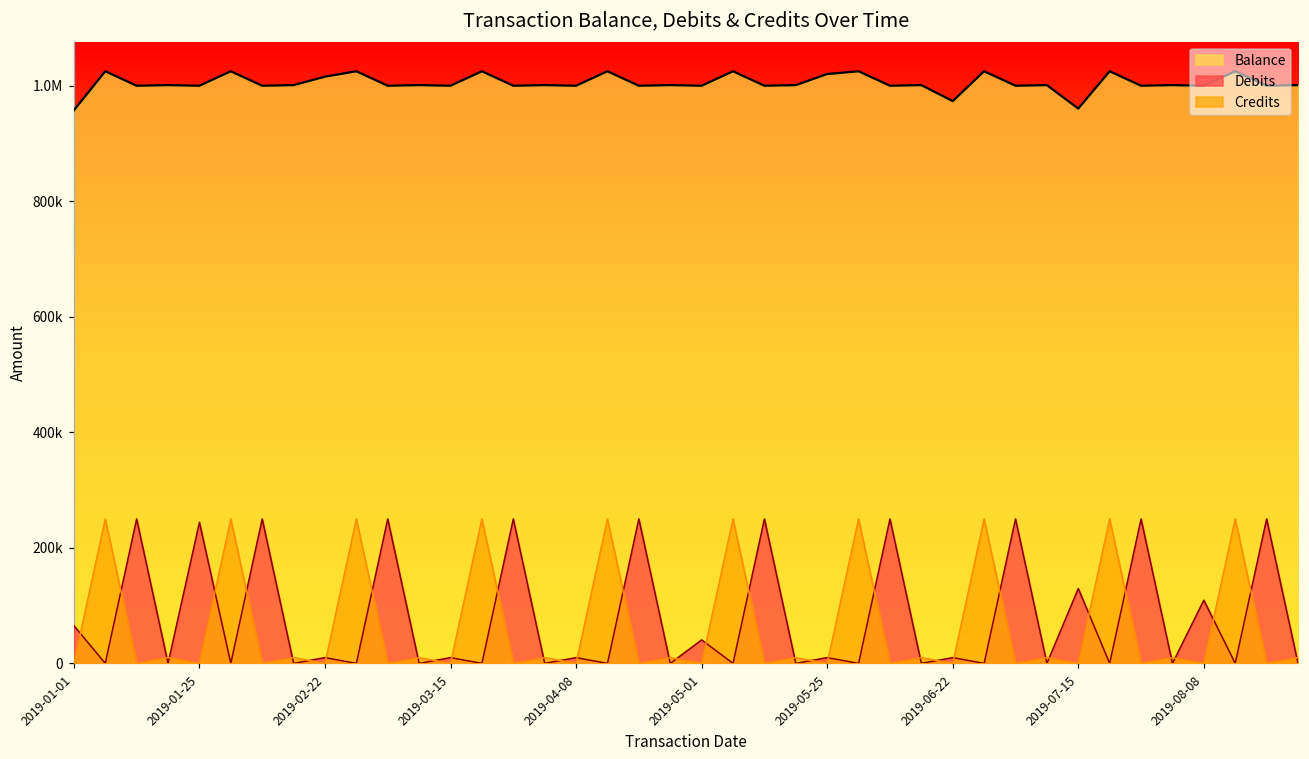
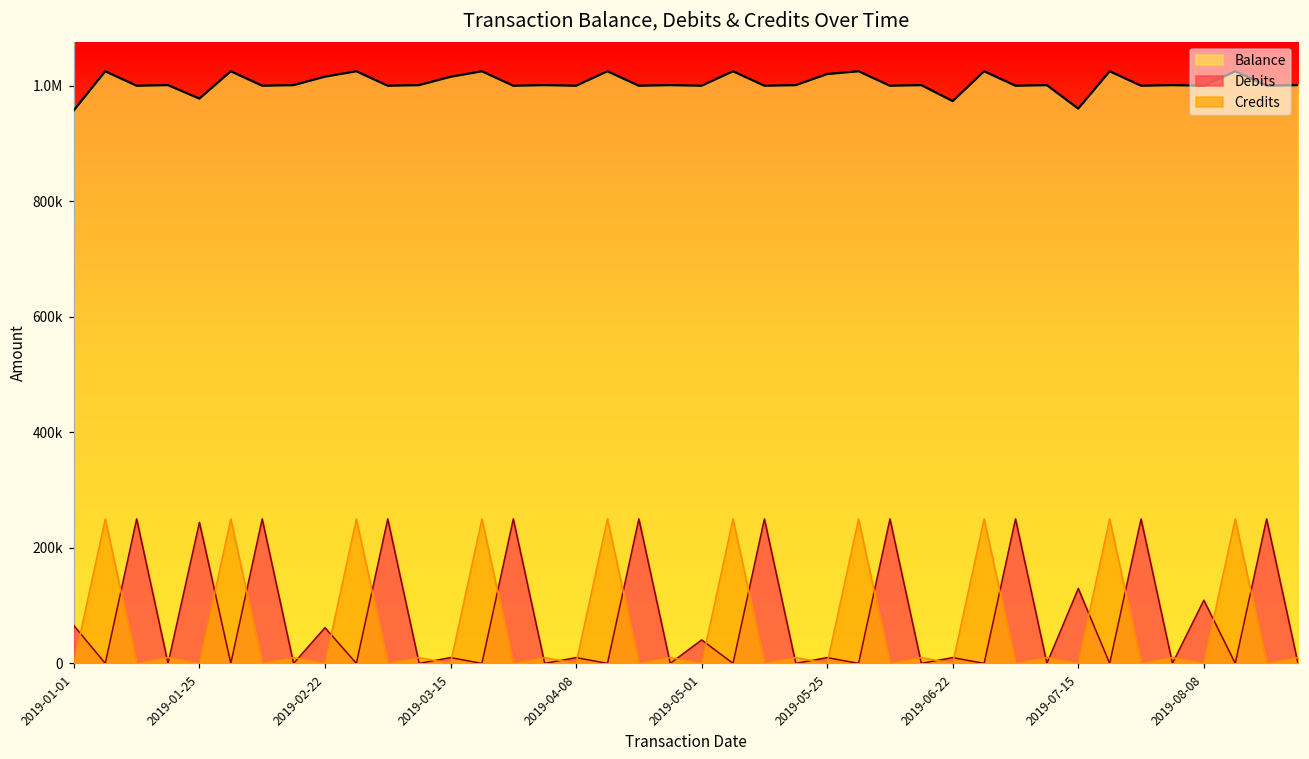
Balance, 2019-01-25: 1000000 -> 980000
Debits, 2019-02-22: 10000 -> 60000
Balance, 2019-03-15: 1000000 -> 1020000
